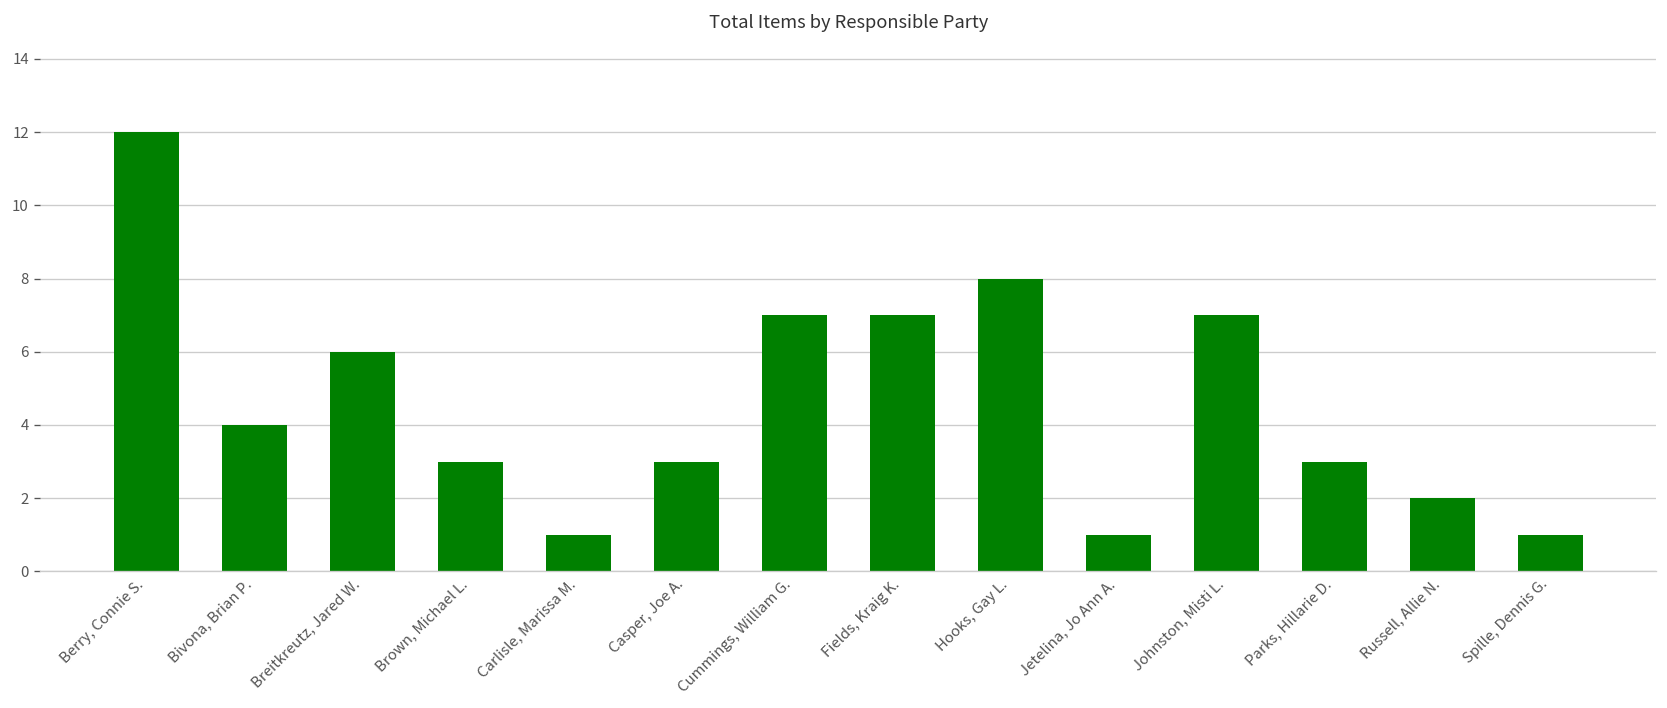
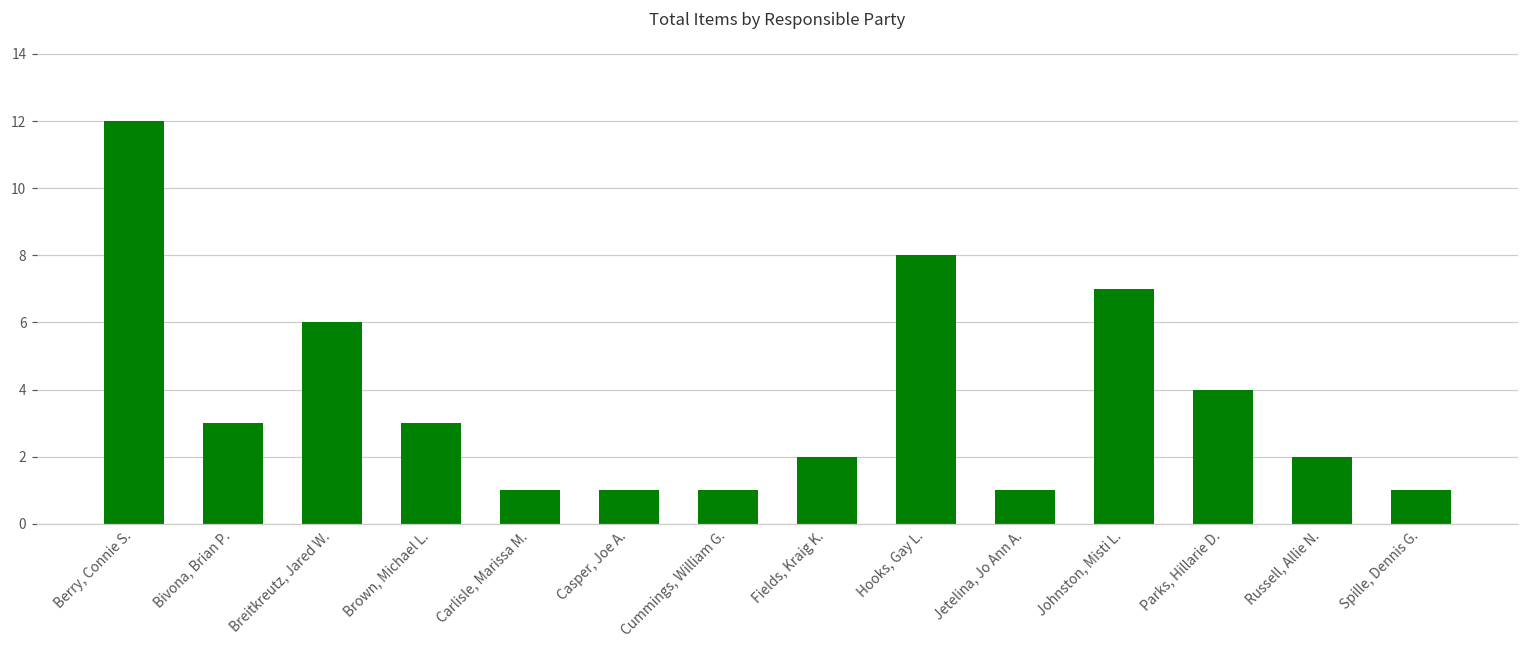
Bivona, Brian P.: 4 -> 3
Casper, Joe A.: 3 -> 1
Cummings, William G.: 7 -> 1
Fields, Kraig K.: 7 -> 2
Parks, Hillarie D.: 3 -> 4
